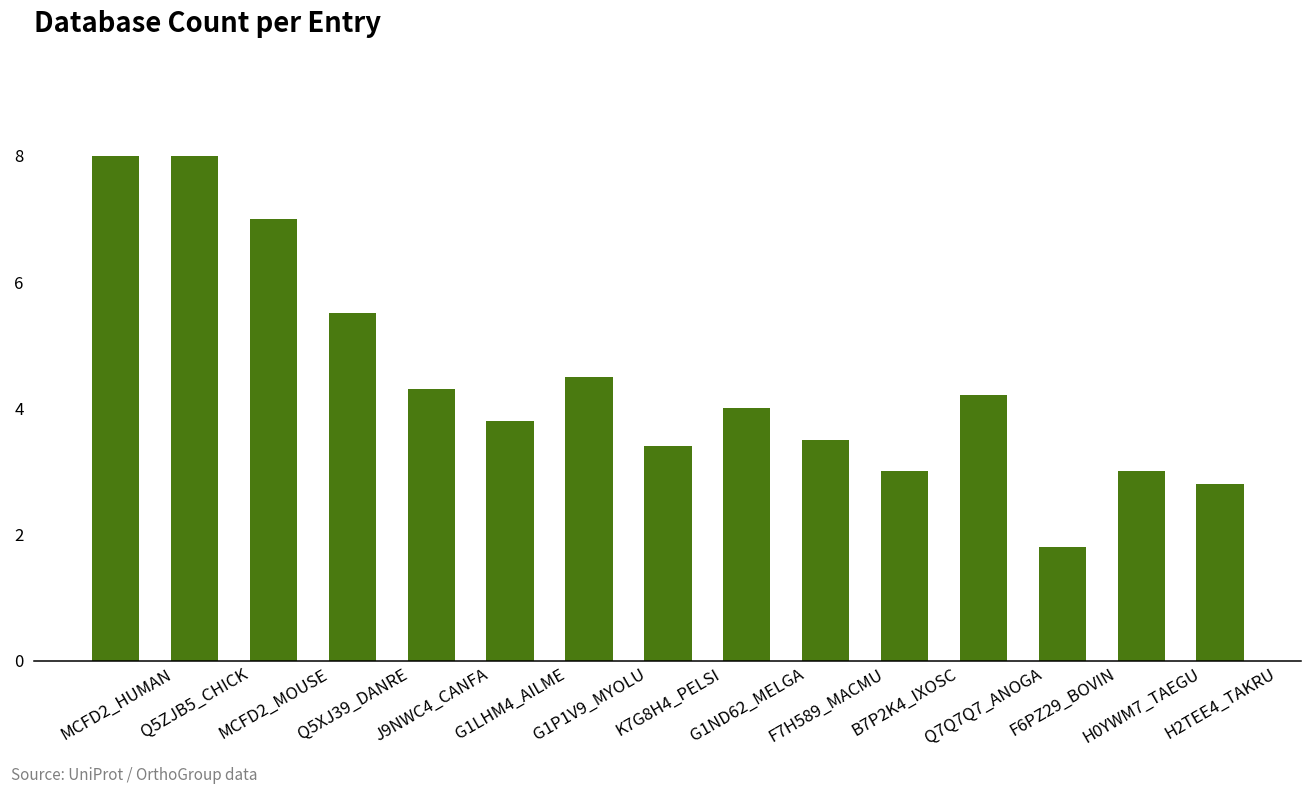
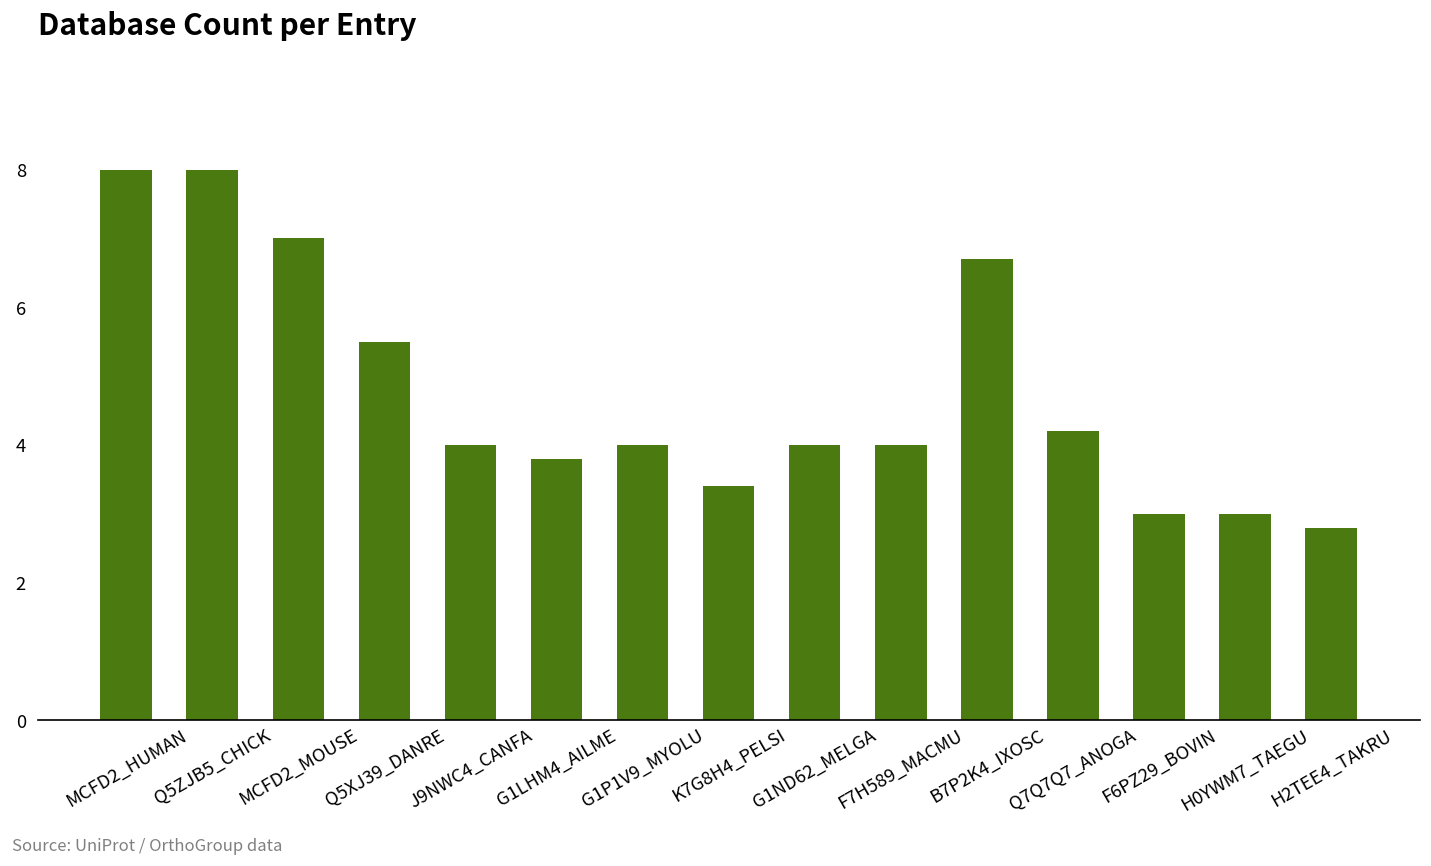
J9NWC4_CANFA: 4.3 -> 4.0
G1P1V9_MYOLU: 4.5 -> 4.0
F7H589_MACMU: 3.5 -> 4.0
B7P2K4_IXOSC: 3.0 -> 6.7
F6PZ29_BOVIN: 1.8 -> 3.0
